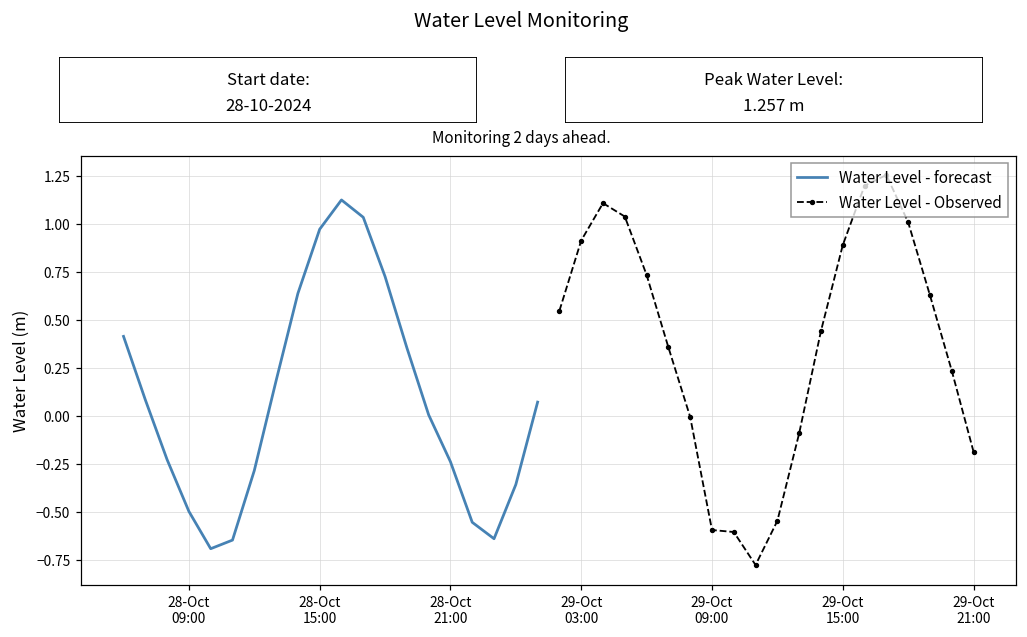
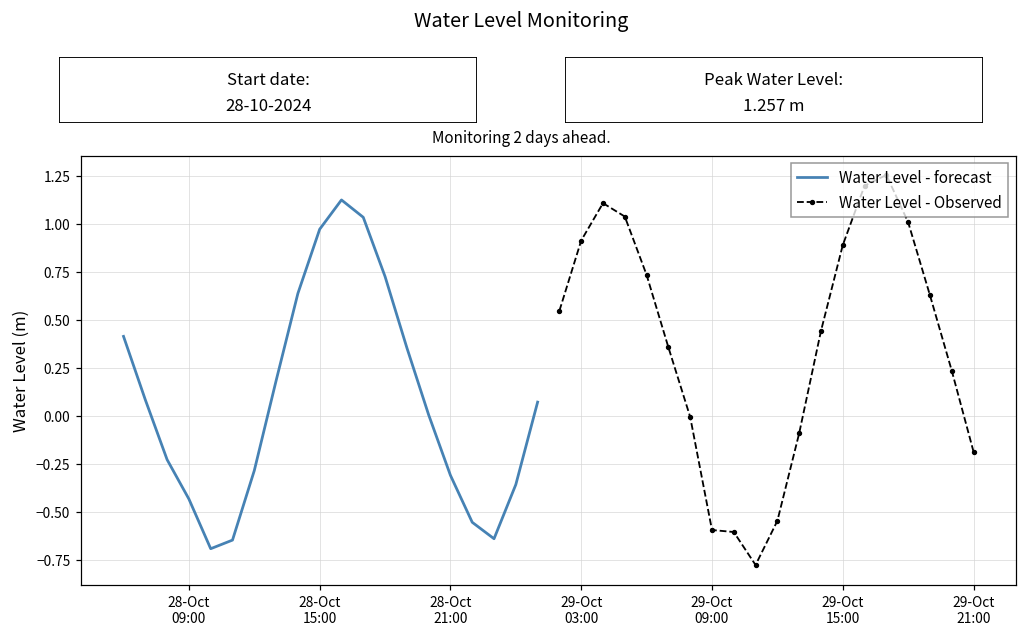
Water Level - forecast, 28-Oct 09:00: -0.50 -> -0.43
Water Level - forecast, 28-Oct 21:00: -0.24 -> -0.31
